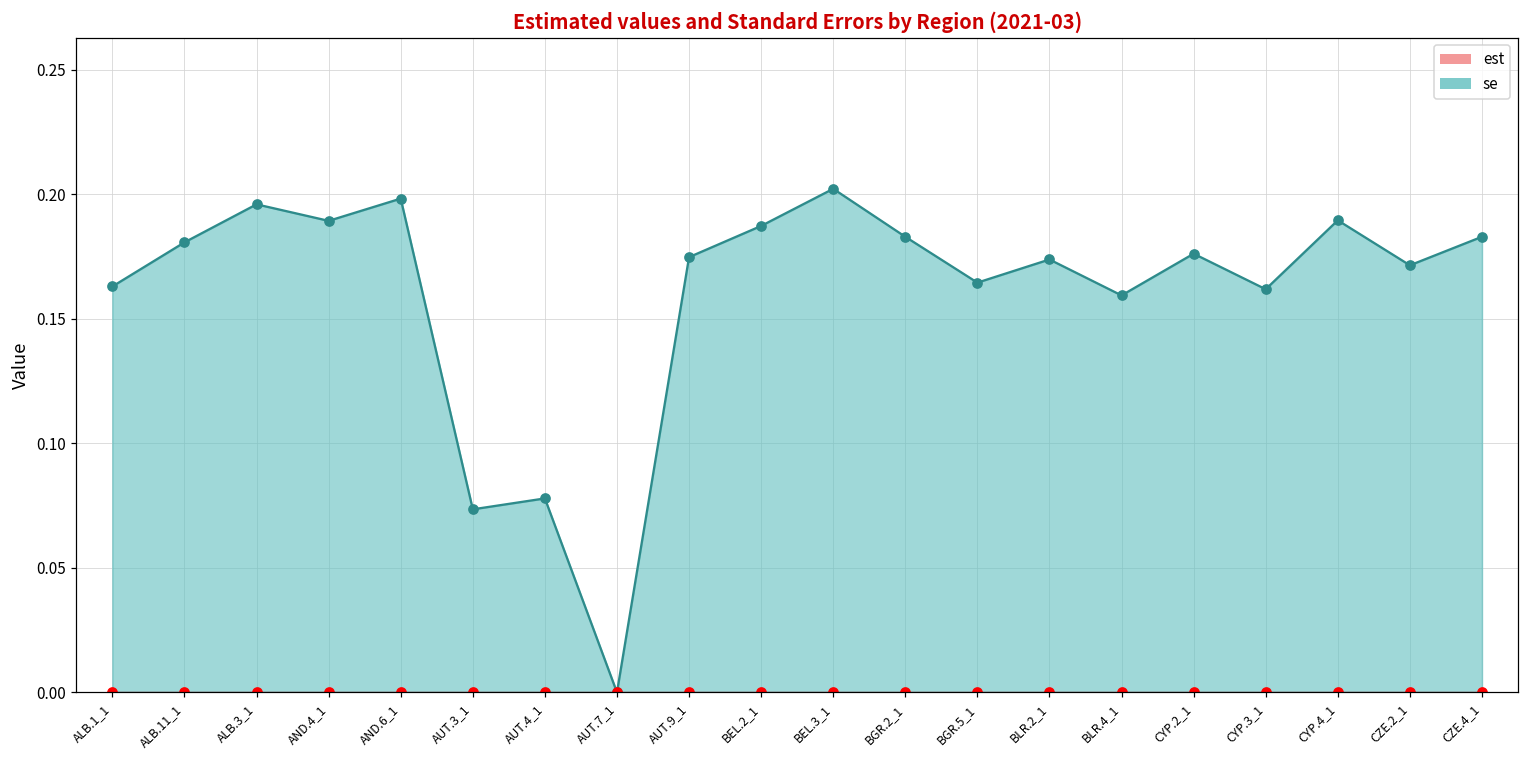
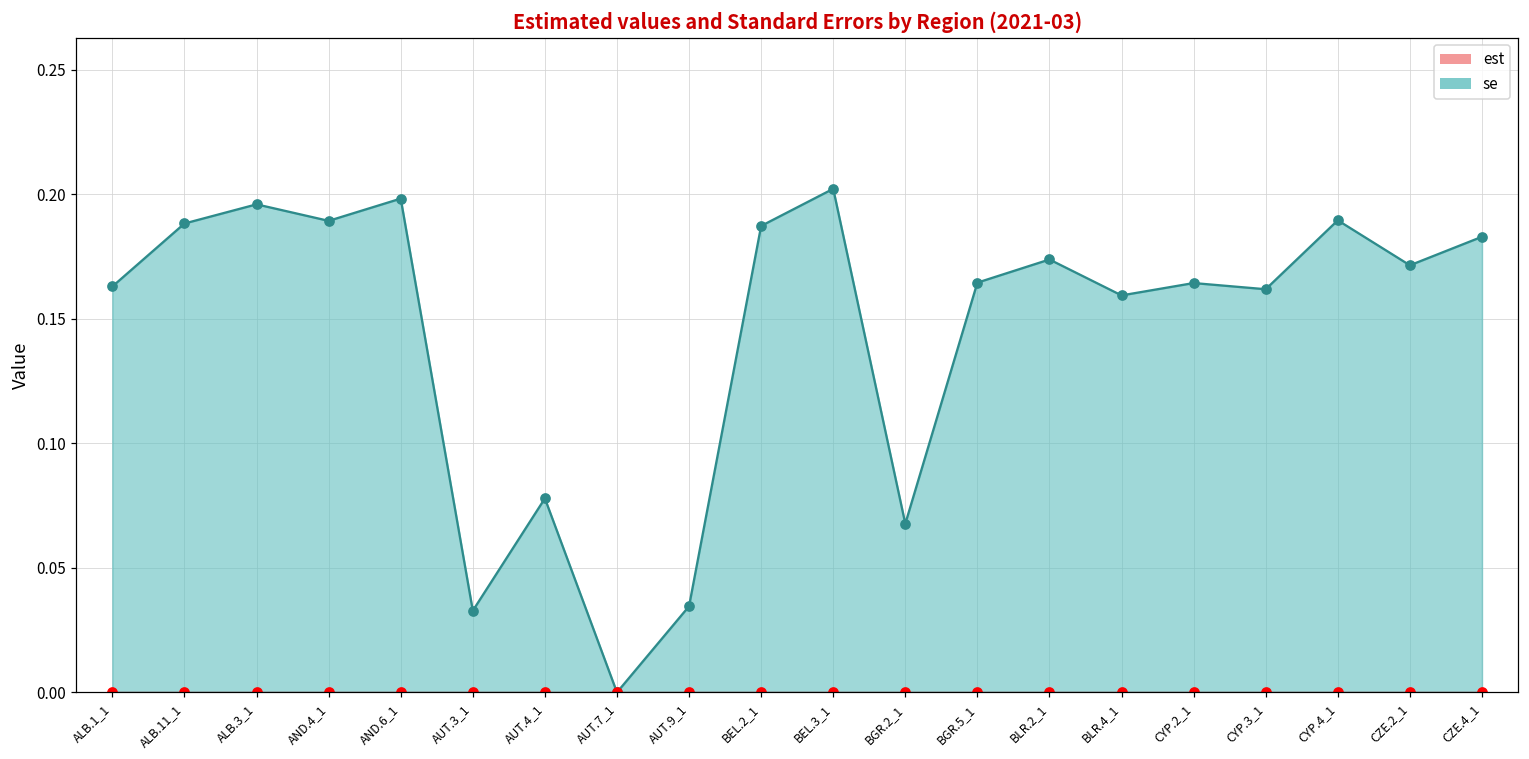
se, ALB.11_1: 0.181 -> 0.188
se, AUT.3_1: 0.073 -> 0.033
se, AUT.9_1: 0.175 -> 0.035
se, BGR.2_1: 0.183 -> 0.068
se, CYP.2_1: 0.176 -> 0.164
